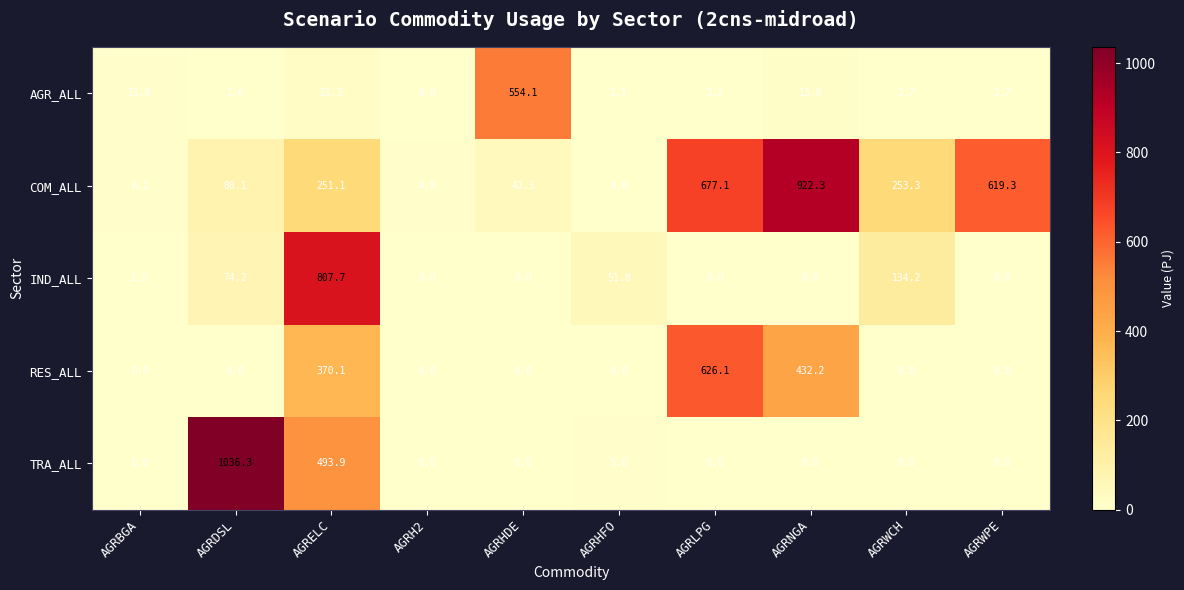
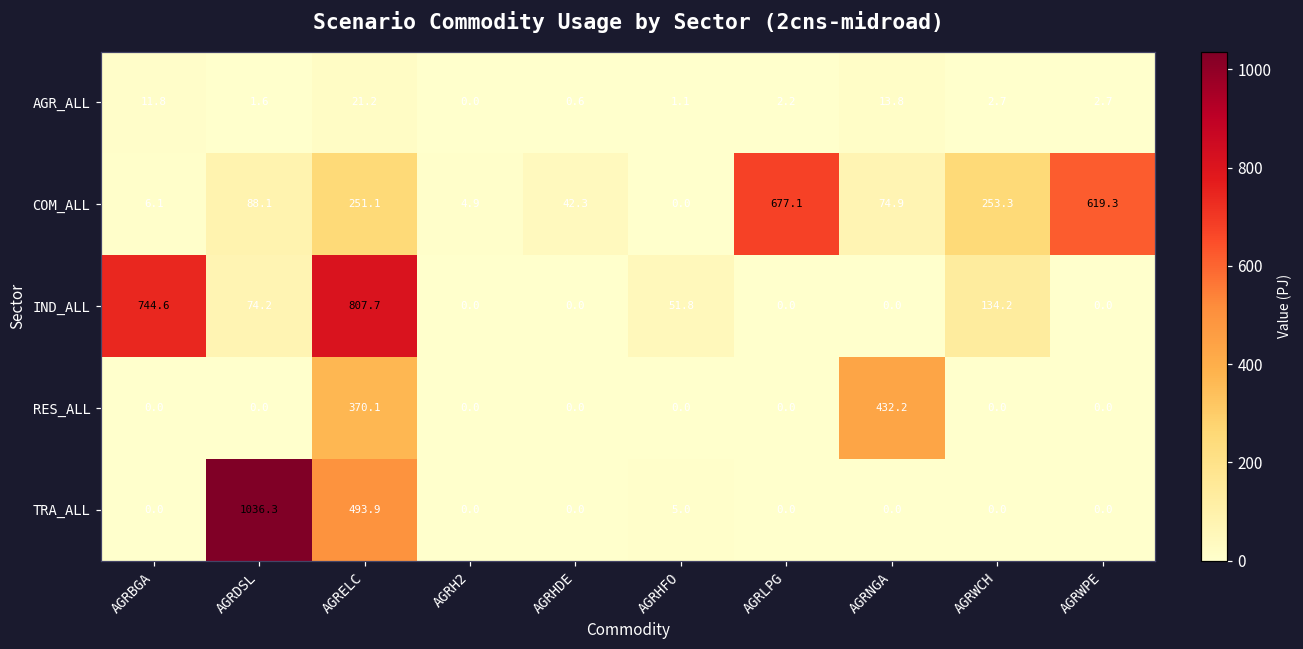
AGR_ALL, AGRHDE: 554.1 -> 0.6
COM_ALL, AGRNGA: 922.3 -> 74.9
IND_ALL, AGRBGA: 1.3 -> 744.6
RES_ALL, AGRLPG: 626.1 -> 0.0
